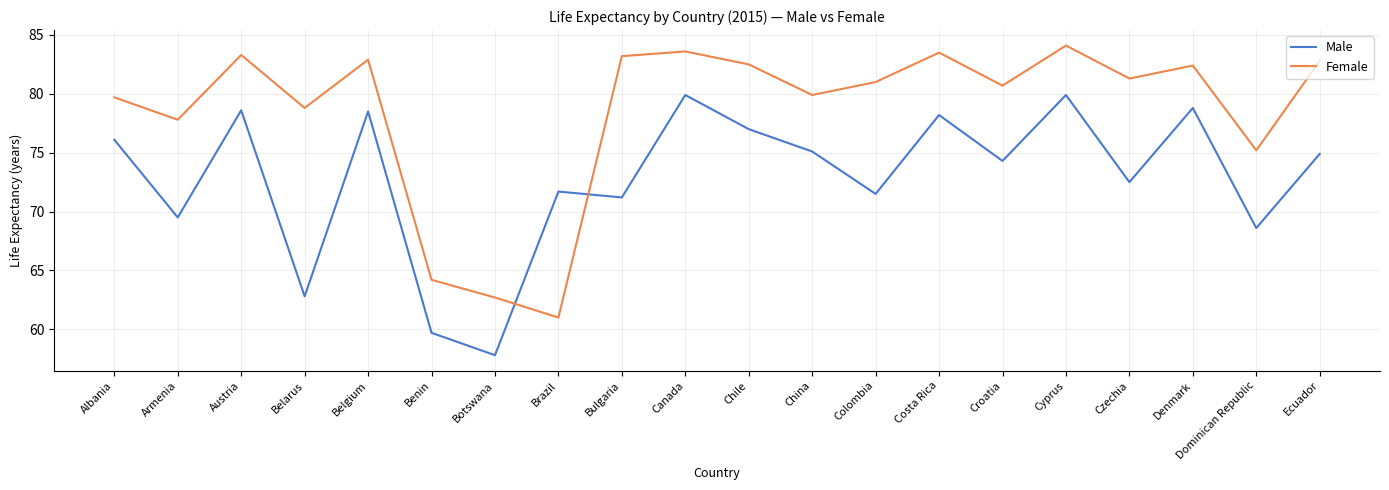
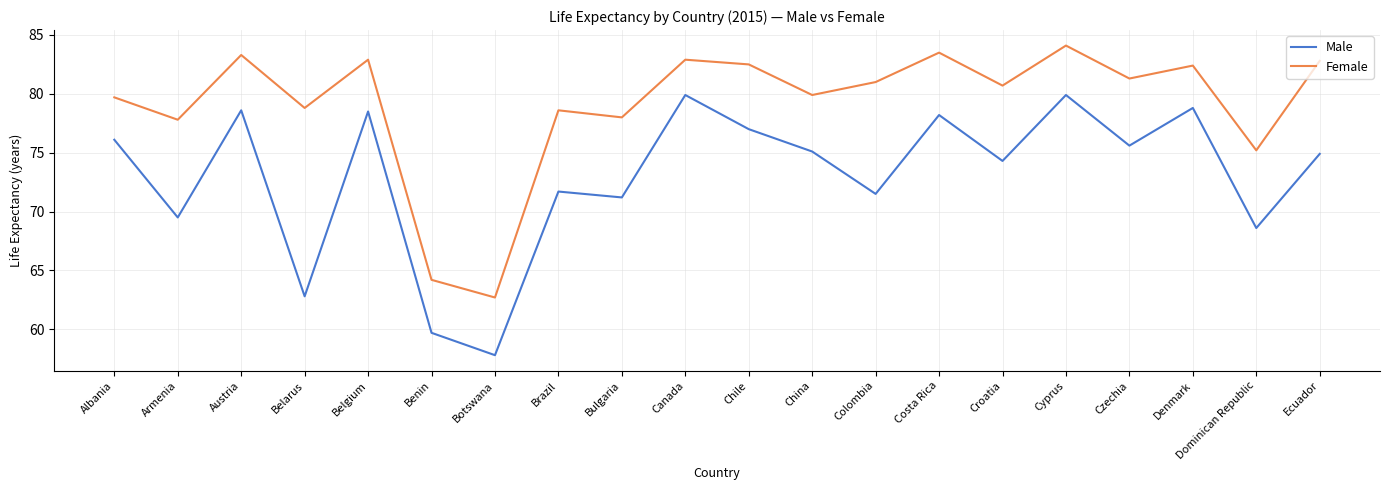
Female, Brazil: 61.0 -> 78.6
Female, Bulgaria: 83.2 -> 78.0
Female, Canada: 83.6 -> 82.9
Male, Czechia: 72.5 -> 75.6
